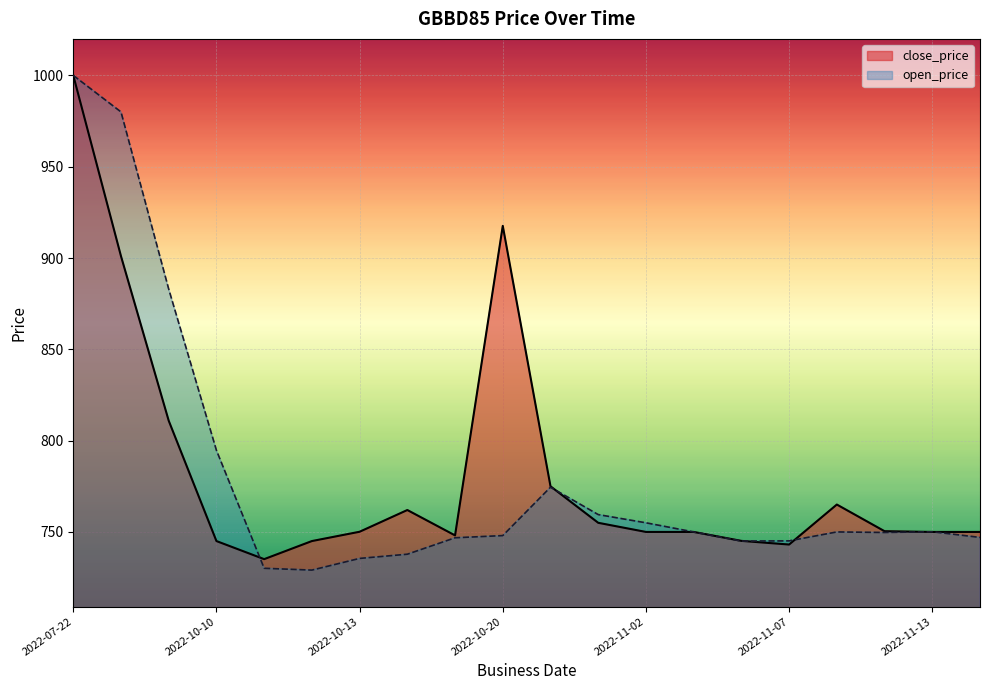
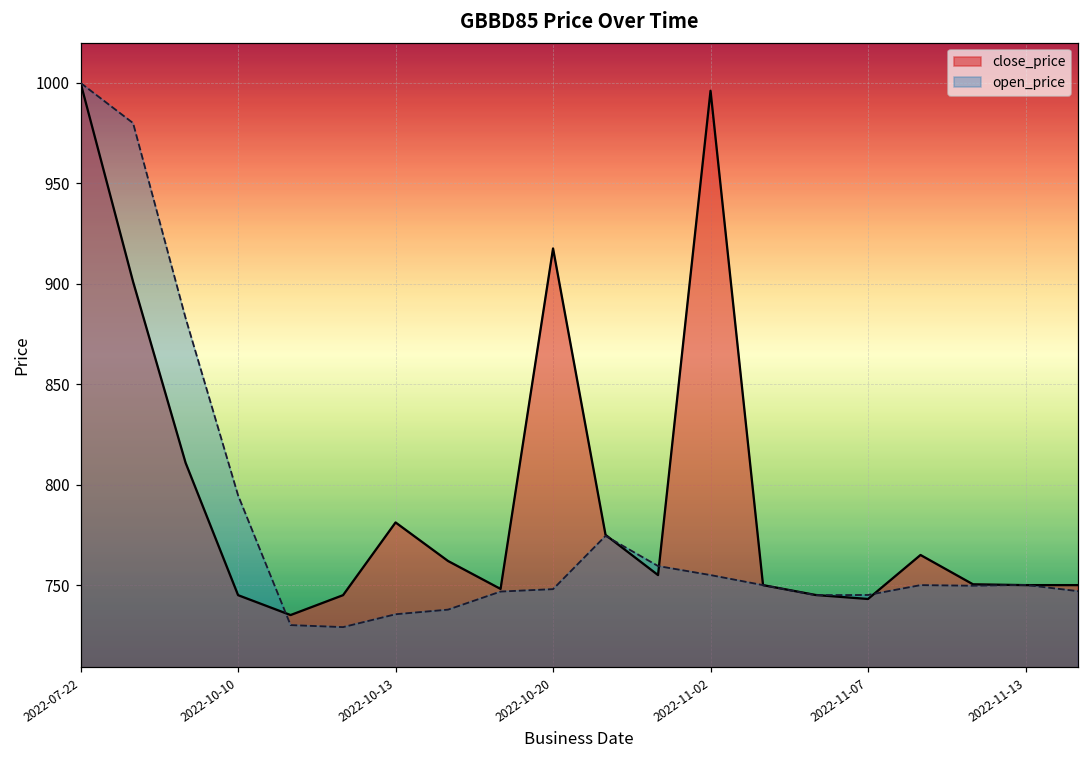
close_price, 2022-10-13: 750 -> 781
close_price, 2022-11-02: 750 -> 996
